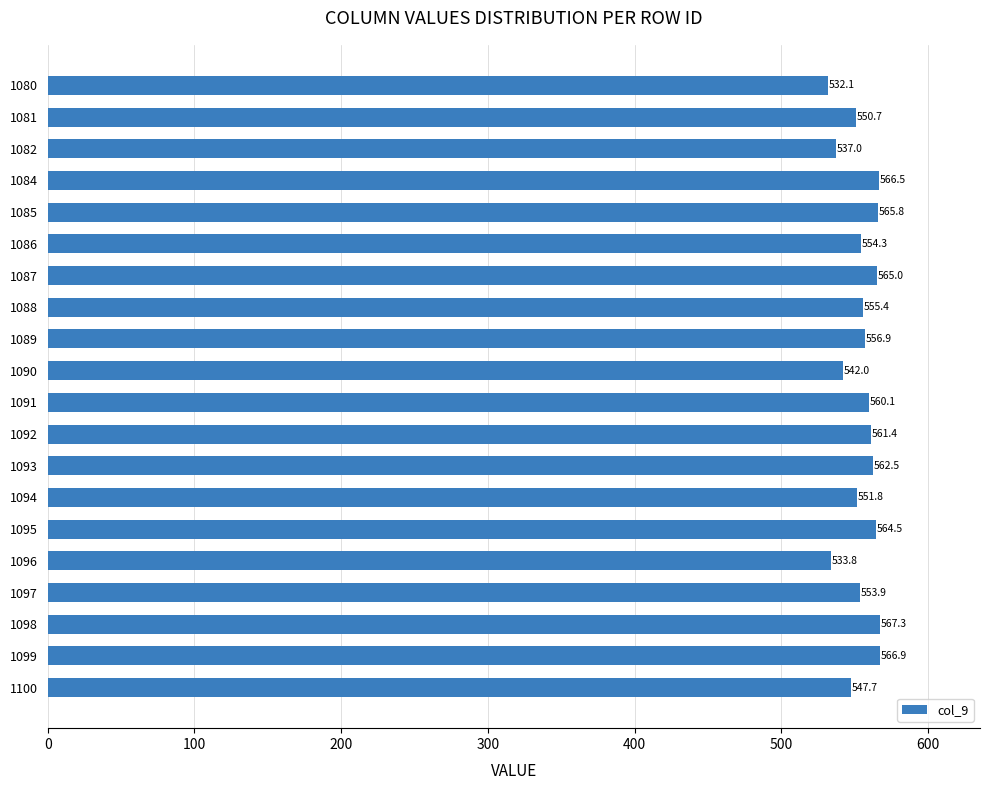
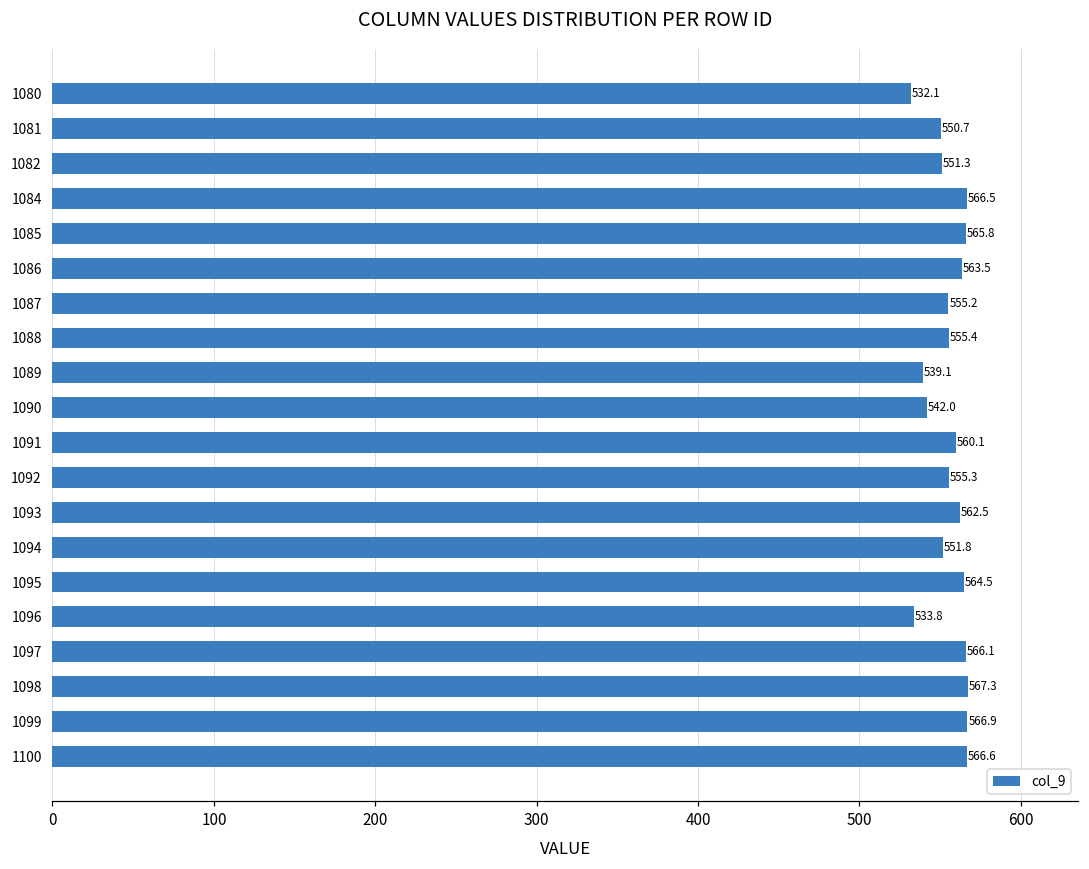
1082: 537.0 -> 551.3
1086: 554.3 -> 563.5
1087: 565.0 -> 555.2
1089: 556.9 -> 539.1
1092: 561.4 -> 555.3
1097: 553.9 -> 566.1
1100: 547.7 -> 566.6
